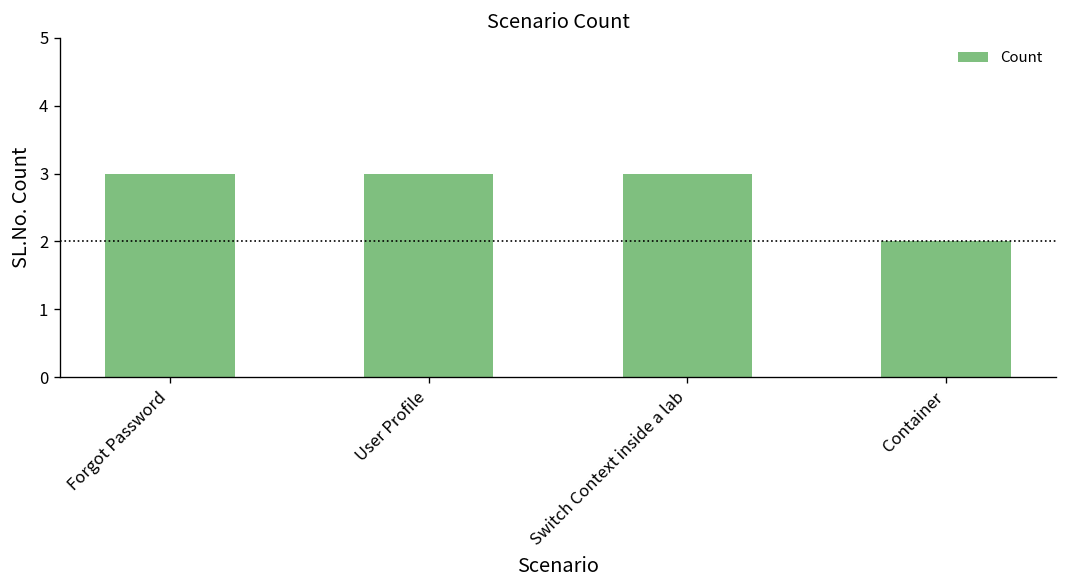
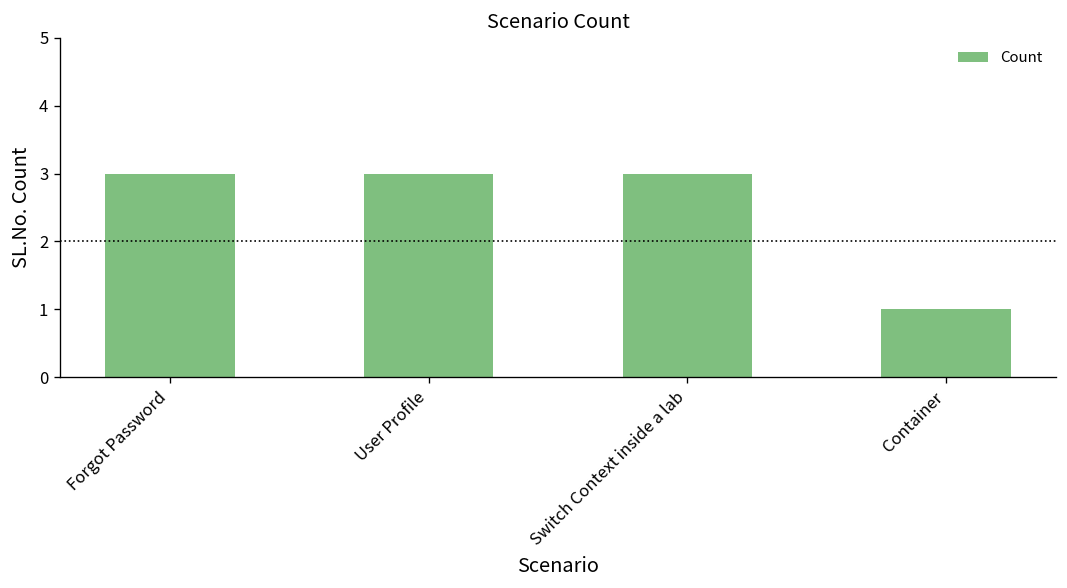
Container: 2 -> 1
